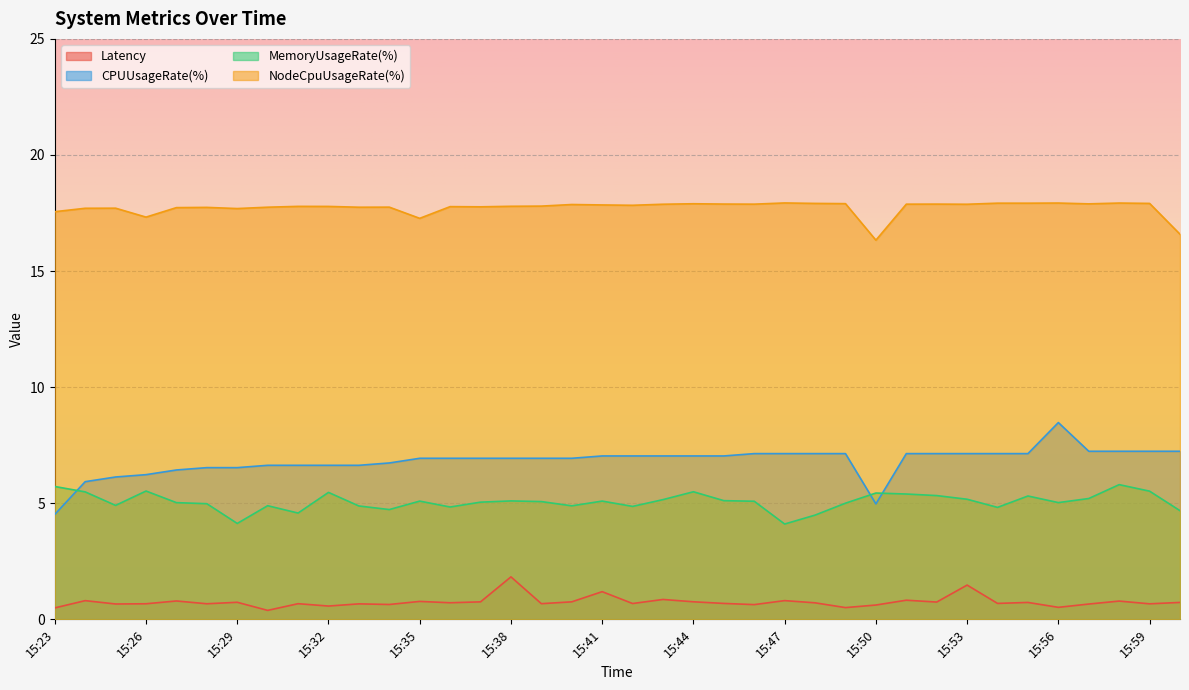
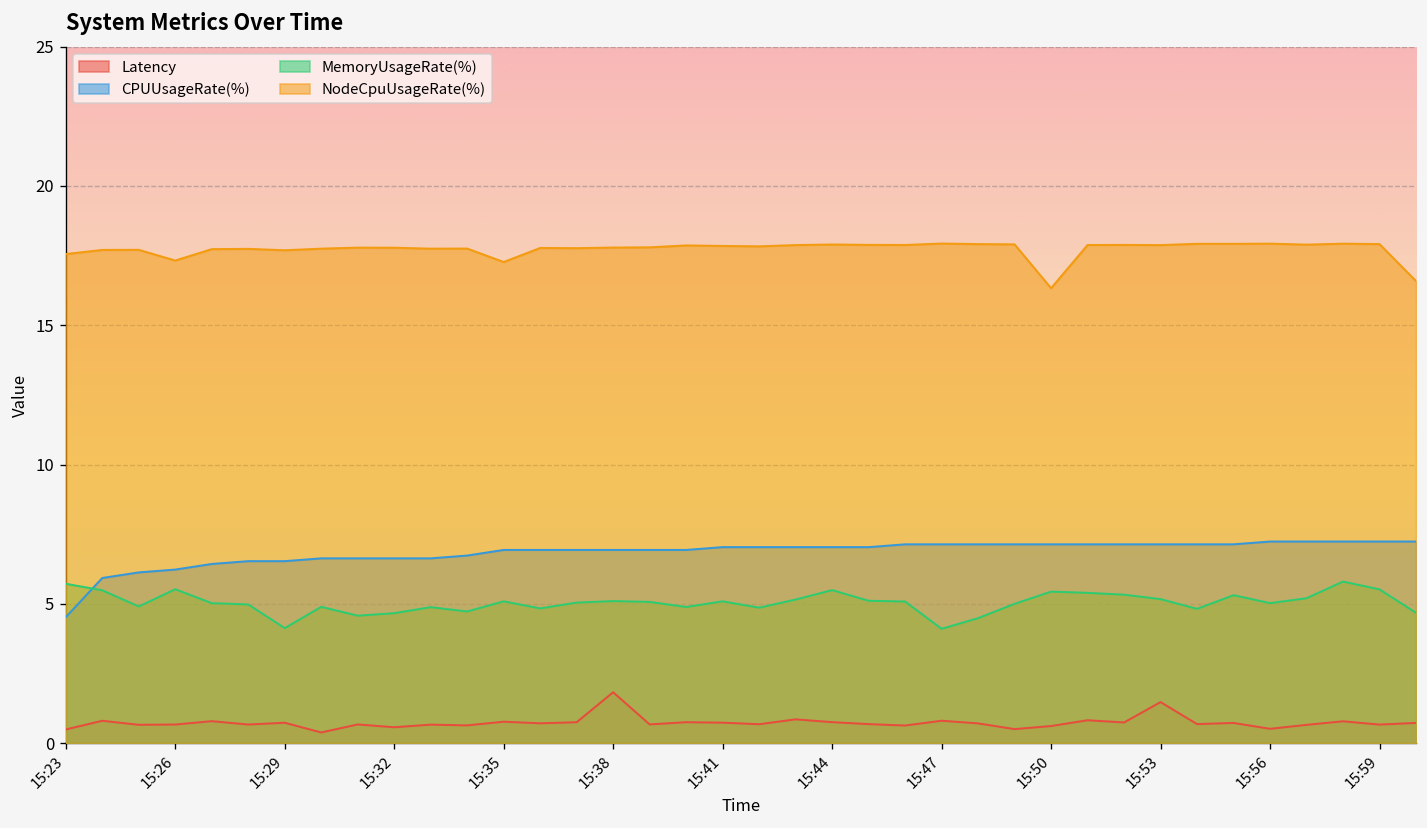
MemoryUsageRate(%), 15:32: 5.5 -> 4.7
Latency, 15:41: 1.2 -> 0.7
CPUUsageRate(%), 15:50: 5.0 -> 7.1
CPUUsageRate(%), 15:56: 8.5 -> 7.2
